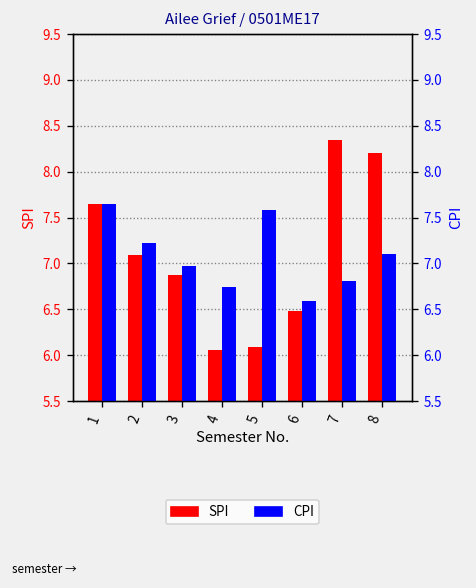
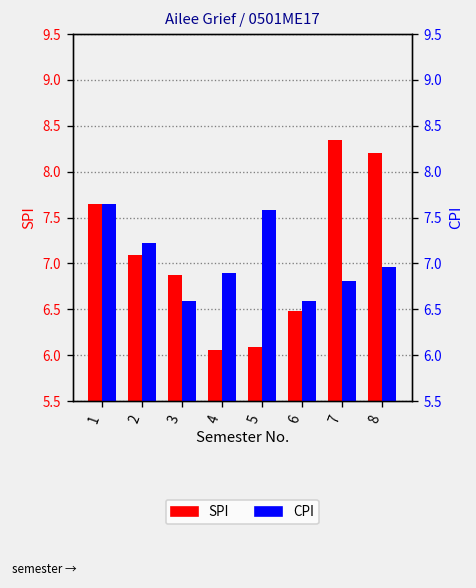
CPI, 3: 7.0 -> 6.6
CPI, 4: 6.7 -> 6.9
CPI, 8: 7.1 -> 7.0
